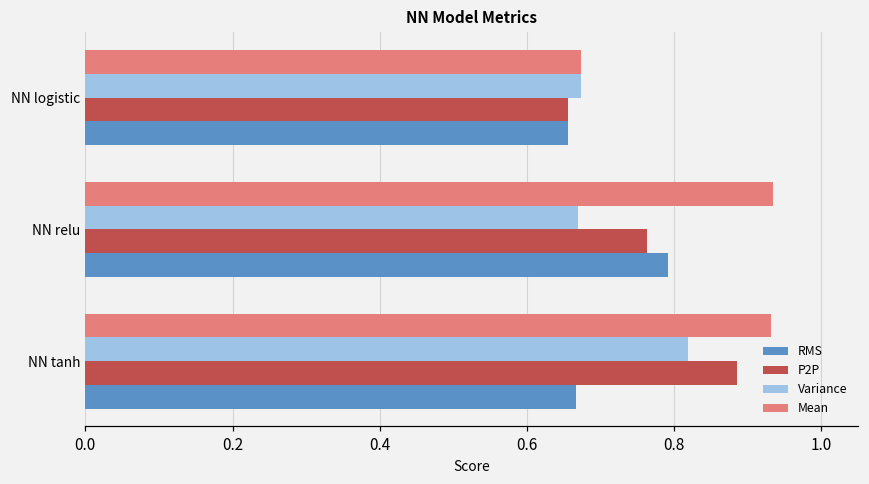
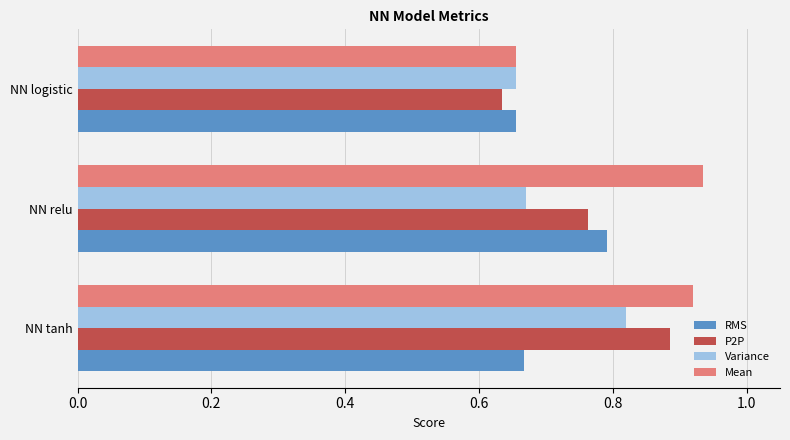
Mean, NN logistic: 0.67 -> 0.66
Variance, NN logistic: 0.67 -> 0.66
P2P, NN logistic: 0.66 -> 0.63
Mean, NN tanh: 0.93 -> 0.92
